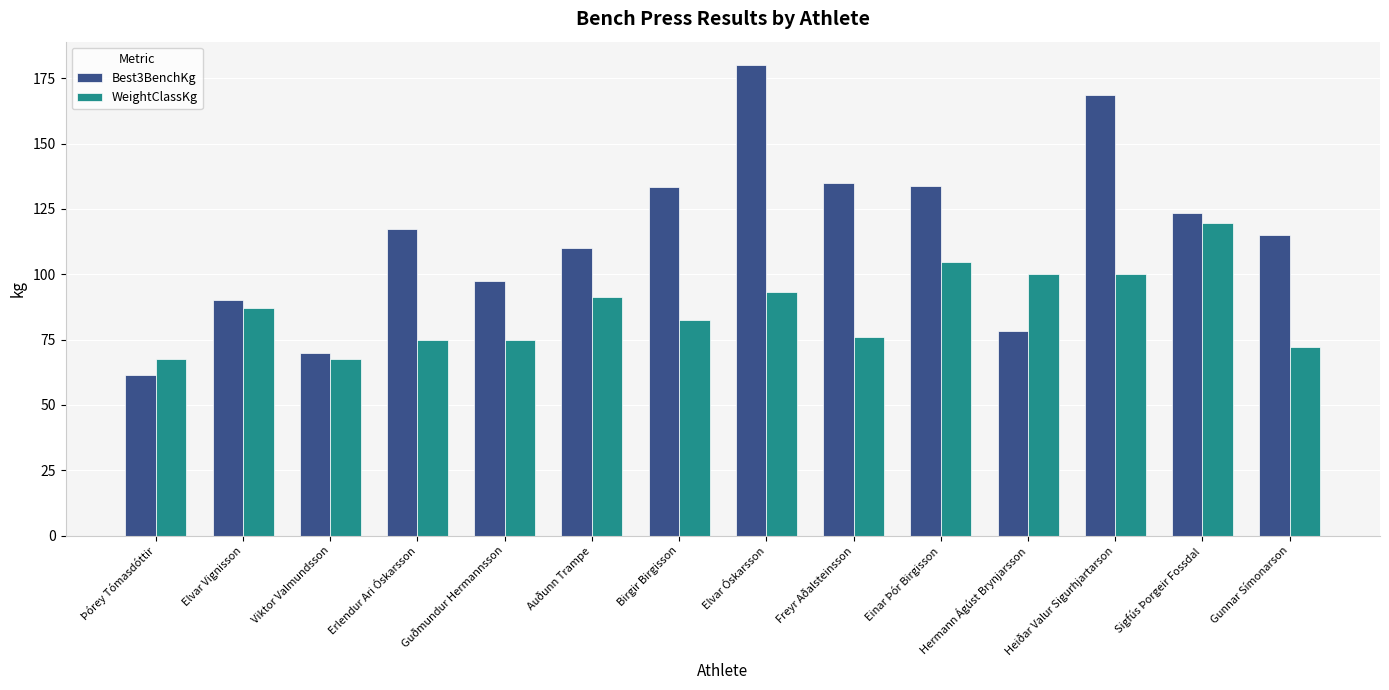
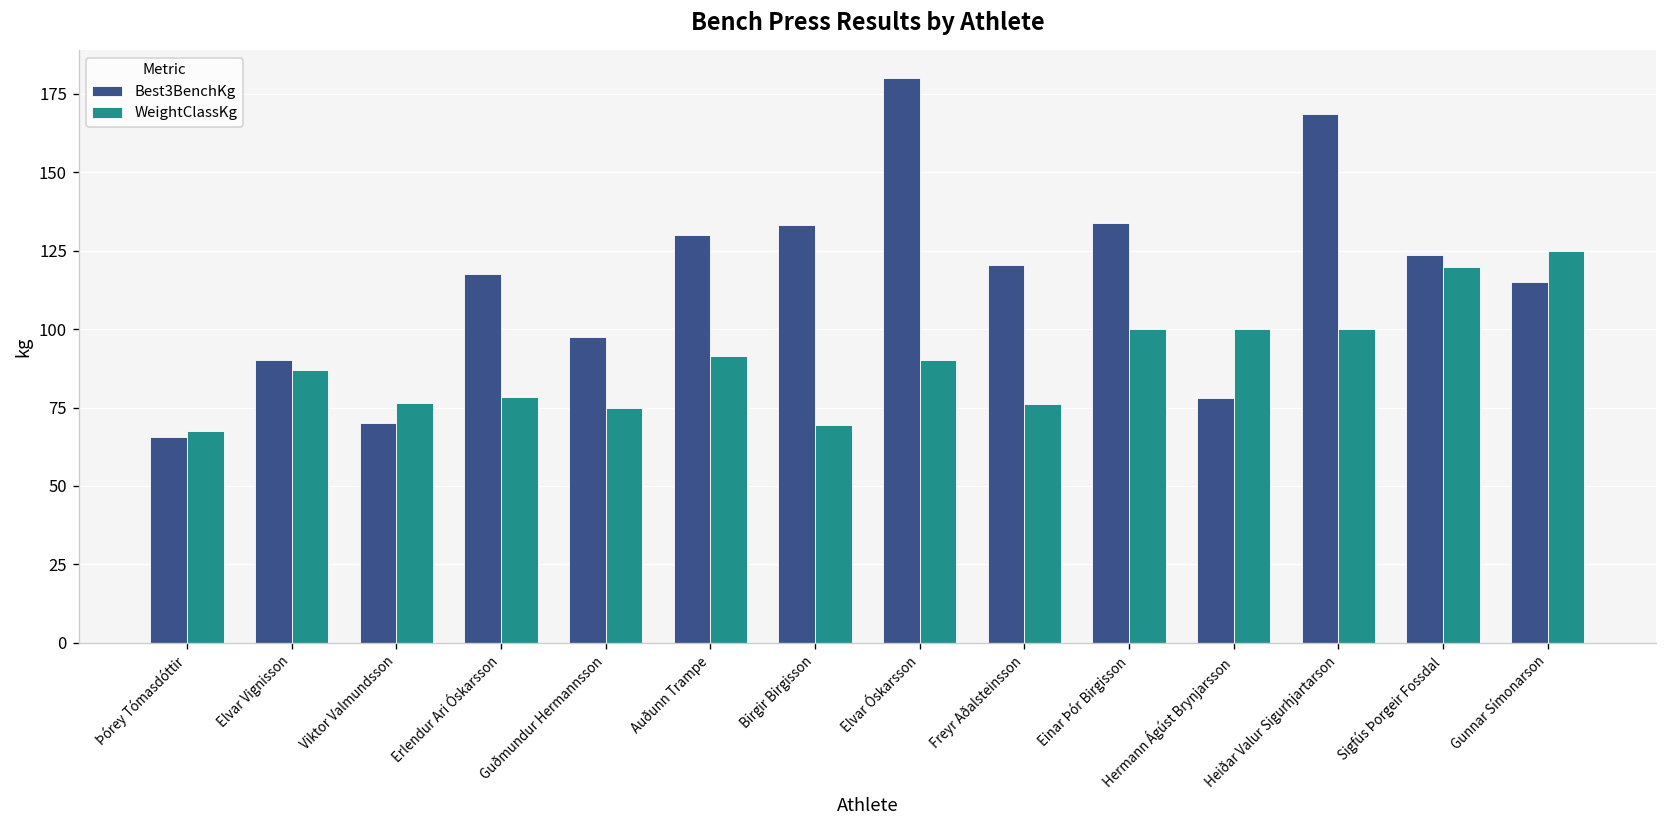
Best3BenchKg, Þórey Tómasdóttir: 62 -> 66
WeightClassKg, Viktor Valmundsson: 68 -> 77
WeightClassKg, Erlendur Ari Óskarsson: 75 -> 78
Best3BenchKg, Auðunn Trampe: 110 -> 130
WeightClassKg, Birgir Birgisson: 83 -> 69
WeightClassKg, Elvar Óskarsson: 93 -> 90
Best3BenchKg, Freyr Aðalsteinsson: 135 -> 120
WeightClassKg, Einar Þór Birgisson: 105 -> 100
WeightClassKg, Gunnar Símonarson: 72 -> 125
